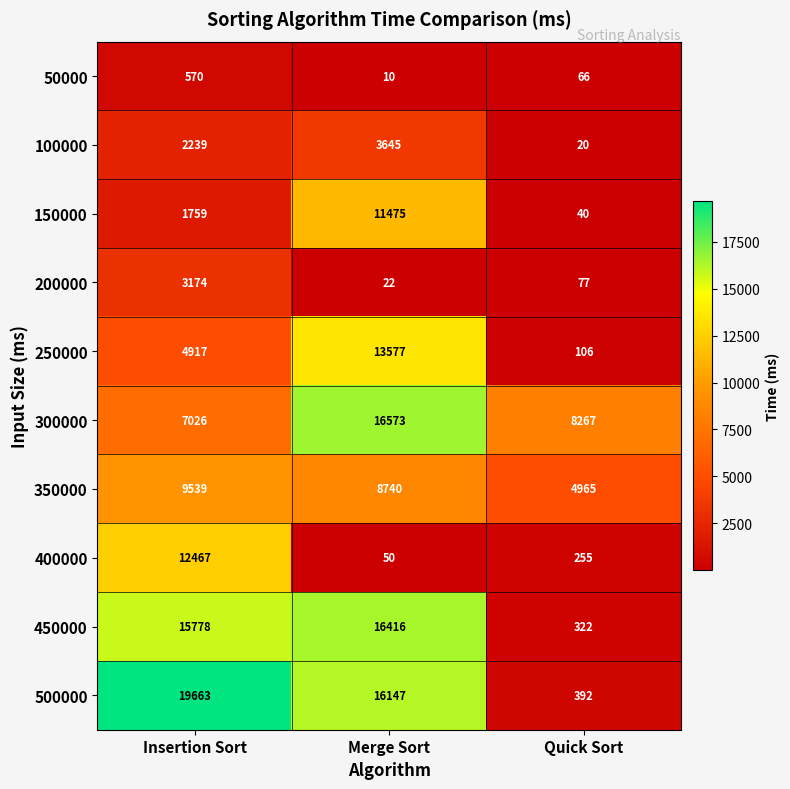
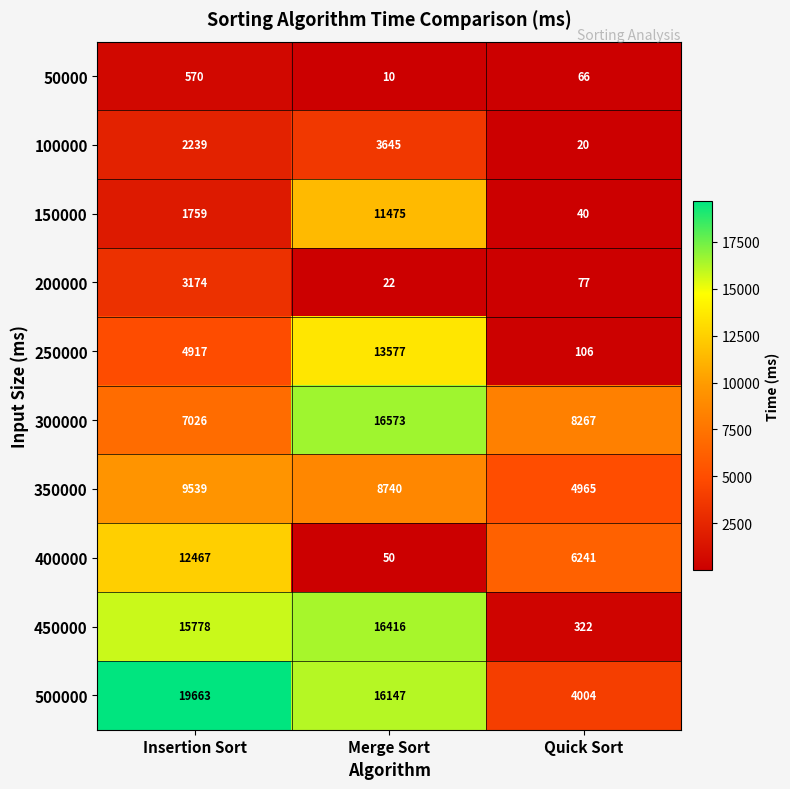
400000, Quick Sort: 255 -> 6241
500000, Quick Sort: 392 -> 4004
